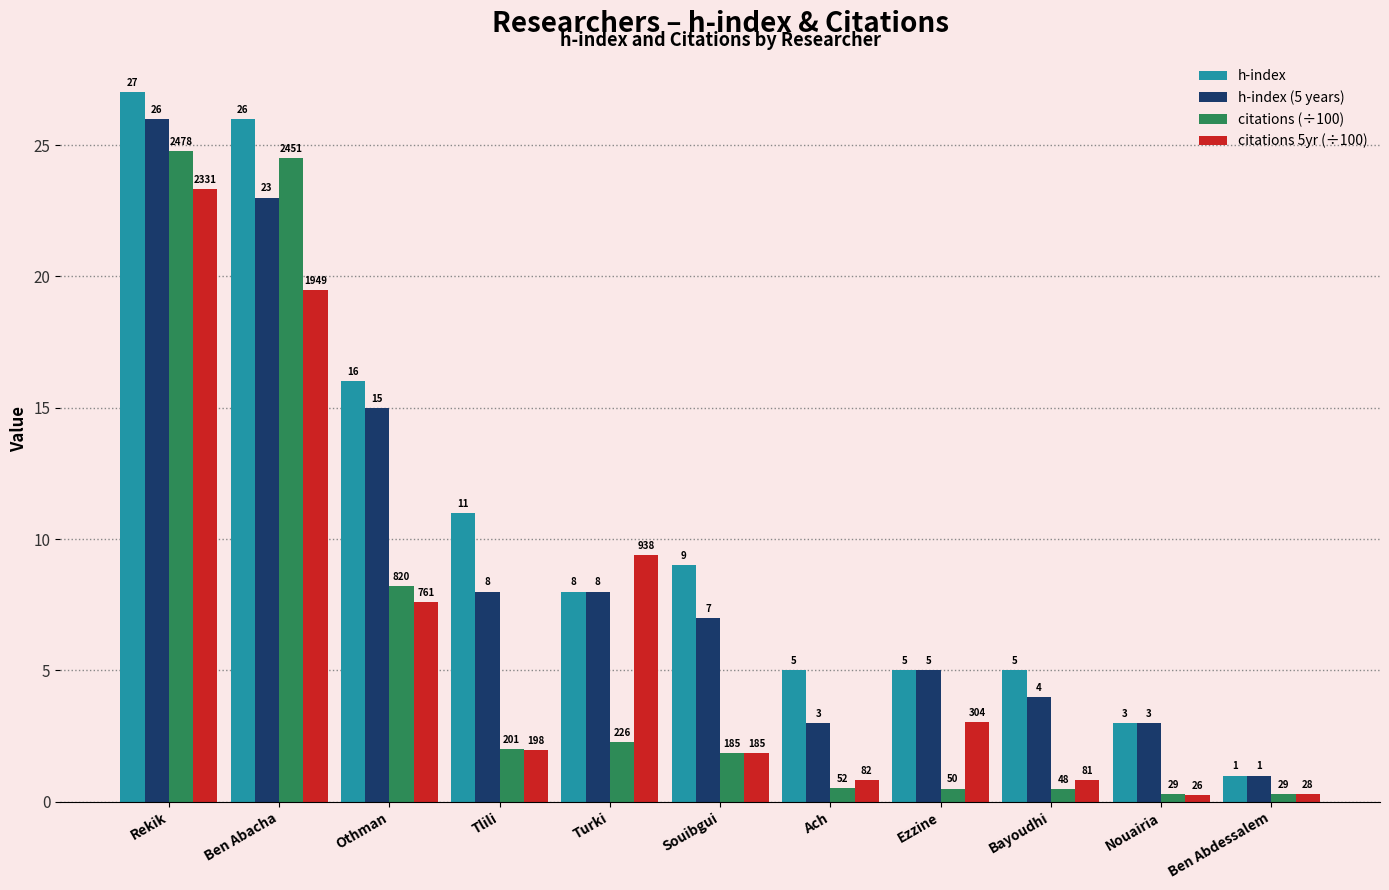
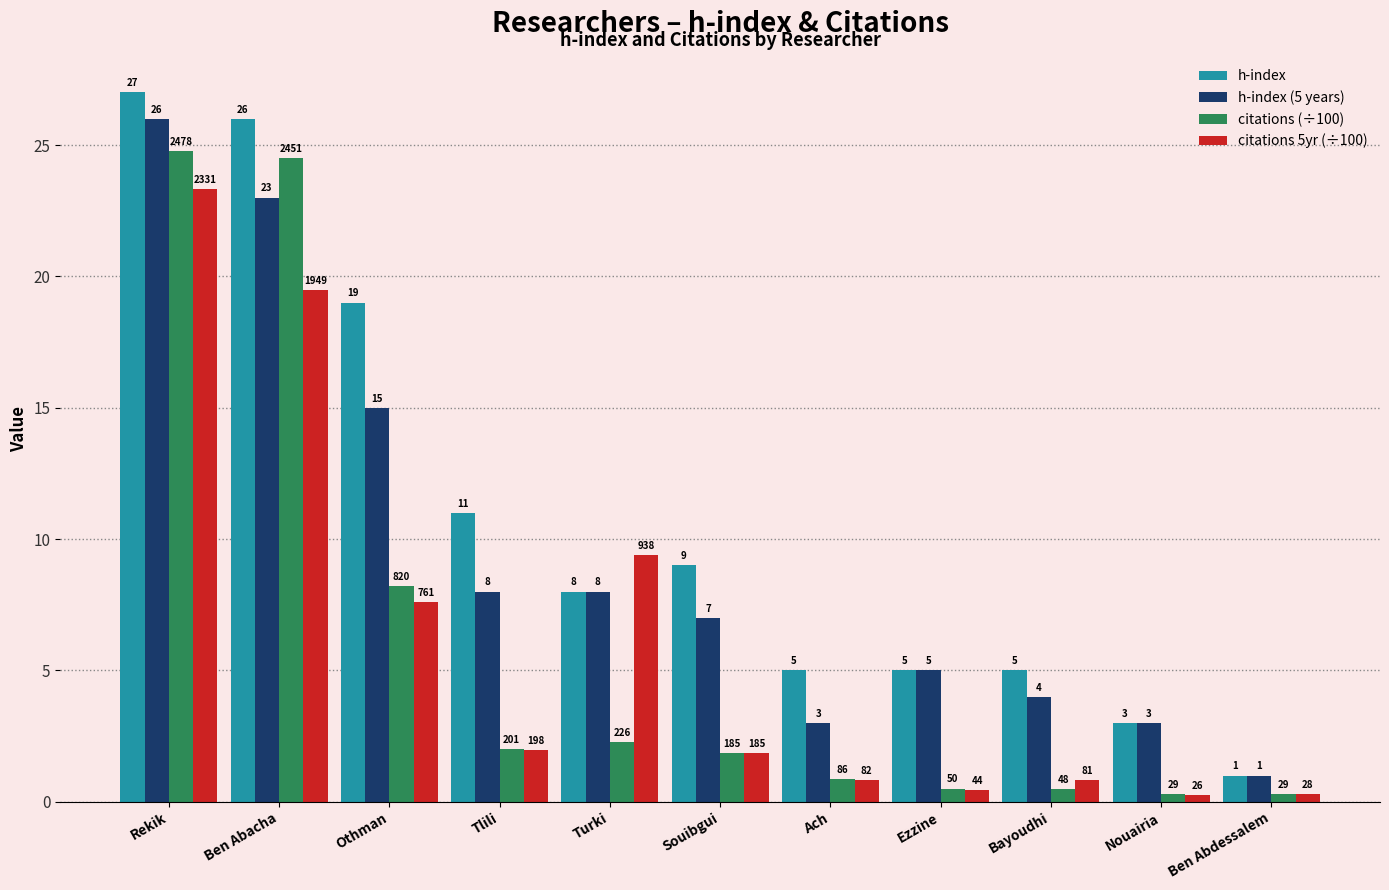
h-index, Othman: 16 -> 19
citations (÷100), Ach: 52 -> 86
citations 5yr (÷100), Ezzine: 304 -> 44
